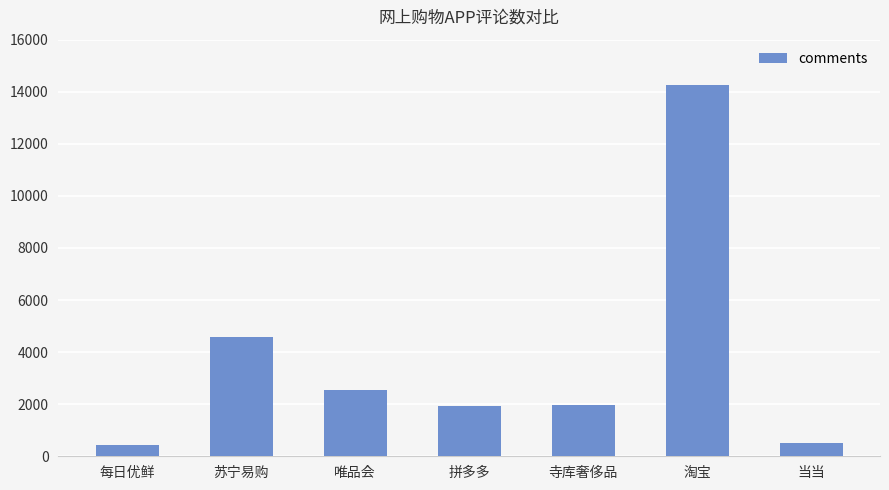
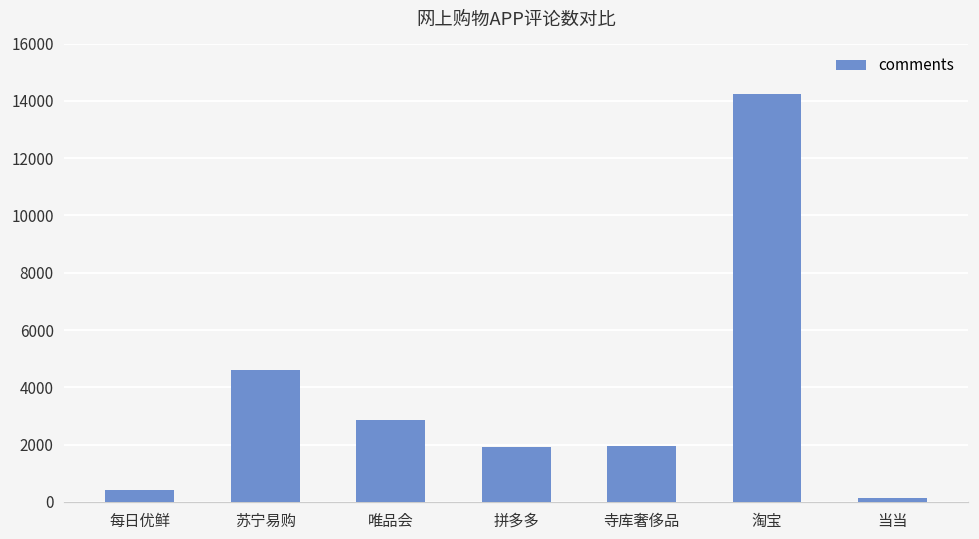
唯品会: 2500 -> 2900
当当: 500 -> 100
